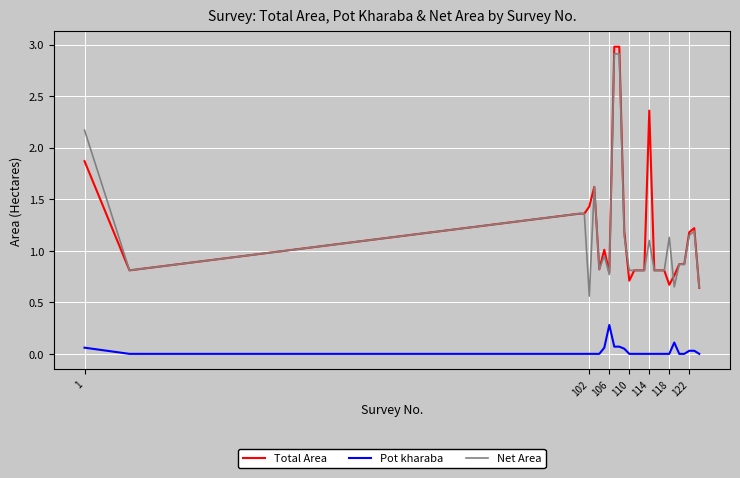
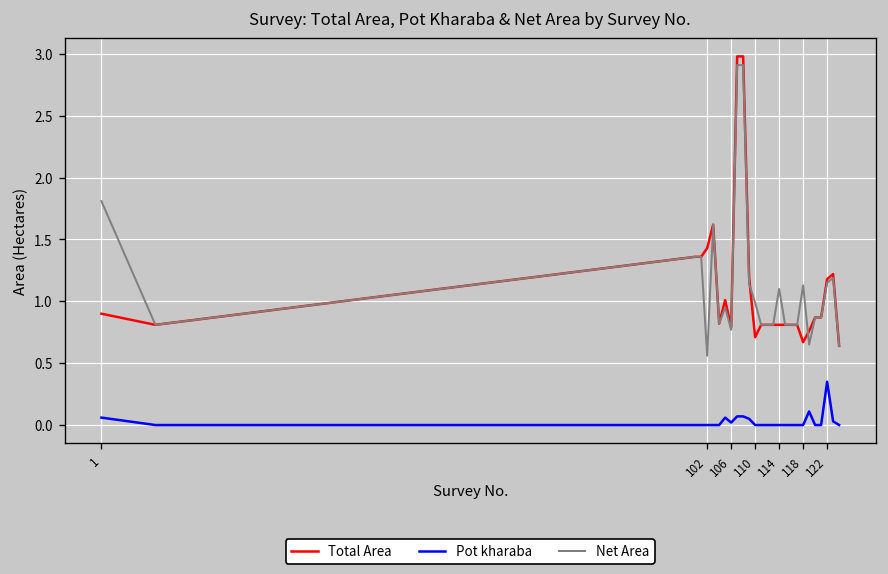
Total Area, 1: 1.87 -> 0.90
Net Area, 1: 2.17 -> 1.81
Pot kharaba, 106: 0.28 -> 0.02
Net Area, 110: 0.81 -> 0.99
Total Area, 114: 2.36 -> 0.81
Pot kharaba, 122: 0.03 -> 0.35
